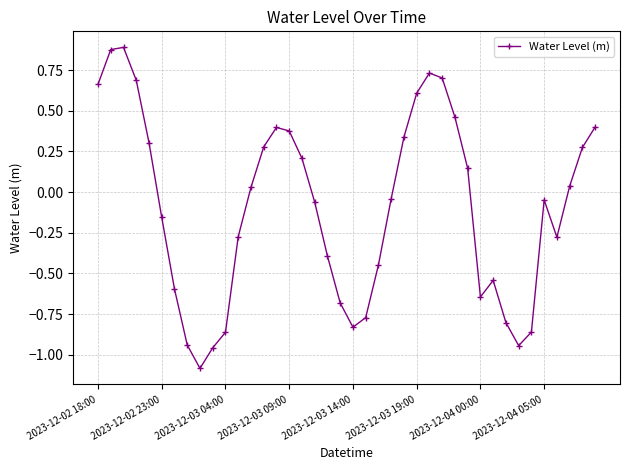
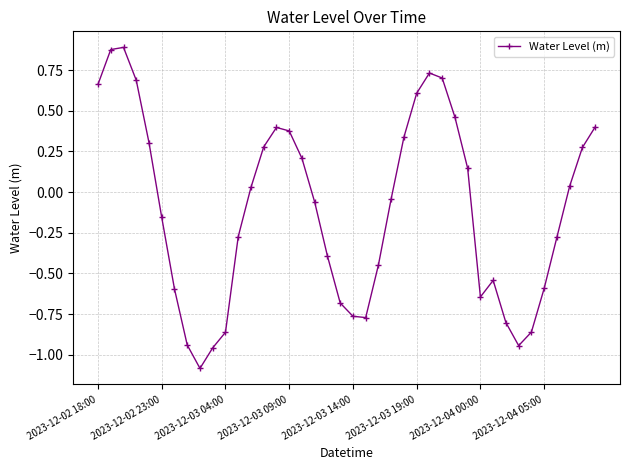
2023-12-03 14:00: -0.83 -> -0.76
2023-12-04 05:00: -0.05 -> -0.59
